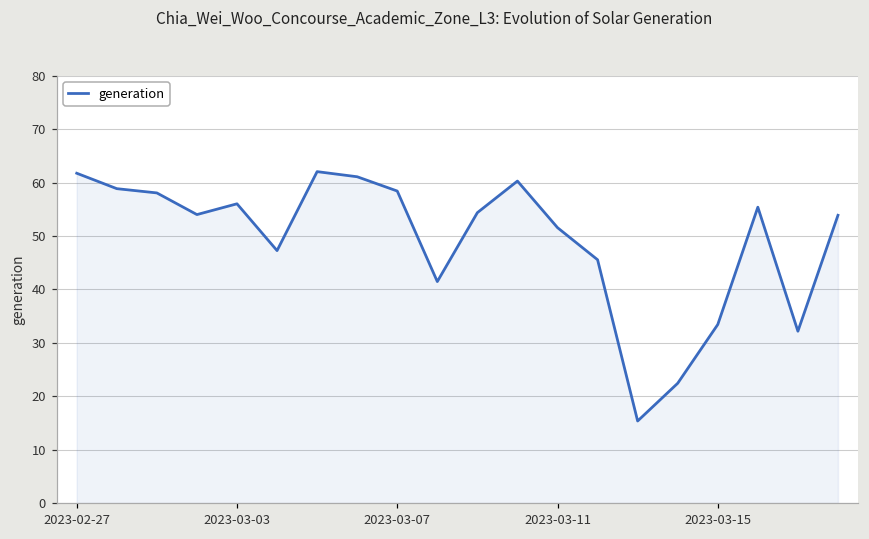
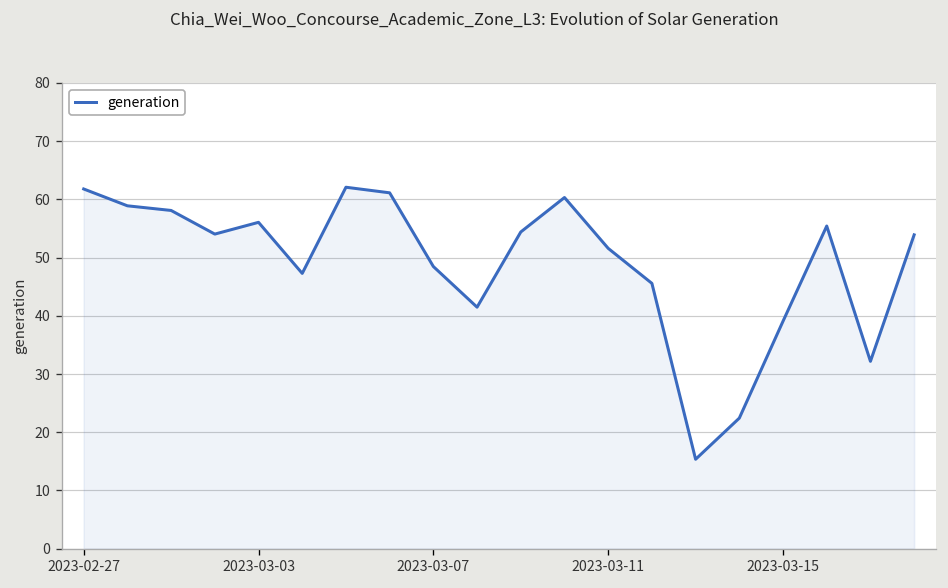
2023-03-07: 58 -> 48
2023-03-15: 33 -> 39
